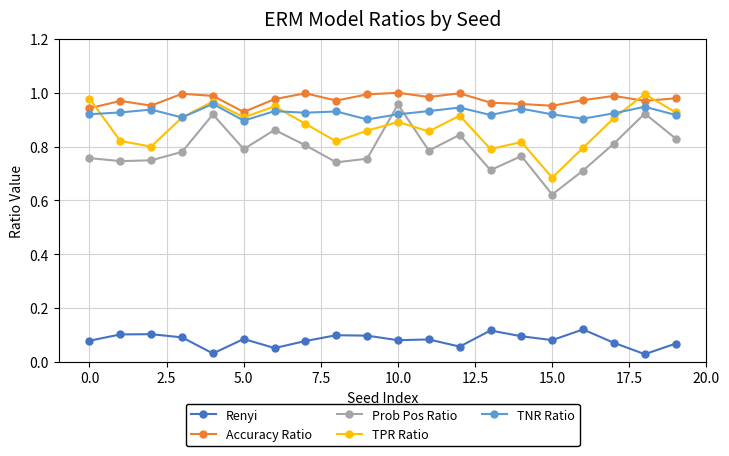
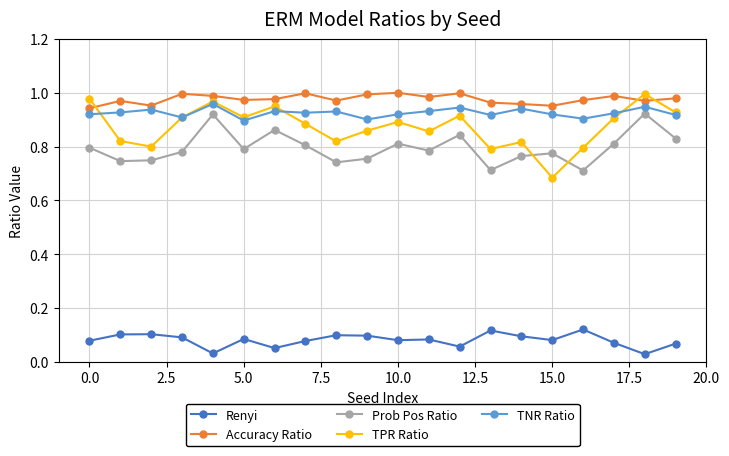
Prob Pos Ratio, 0.0: 0.76 -> 0.80
Accuracy Ratio, 5.0: 0.93 -> 0.97
Prob Pos Ratio, 10.0: 0.96 -> 0.81
Prob Pos Ratio, 15.0: 0.62 -> 0.78
